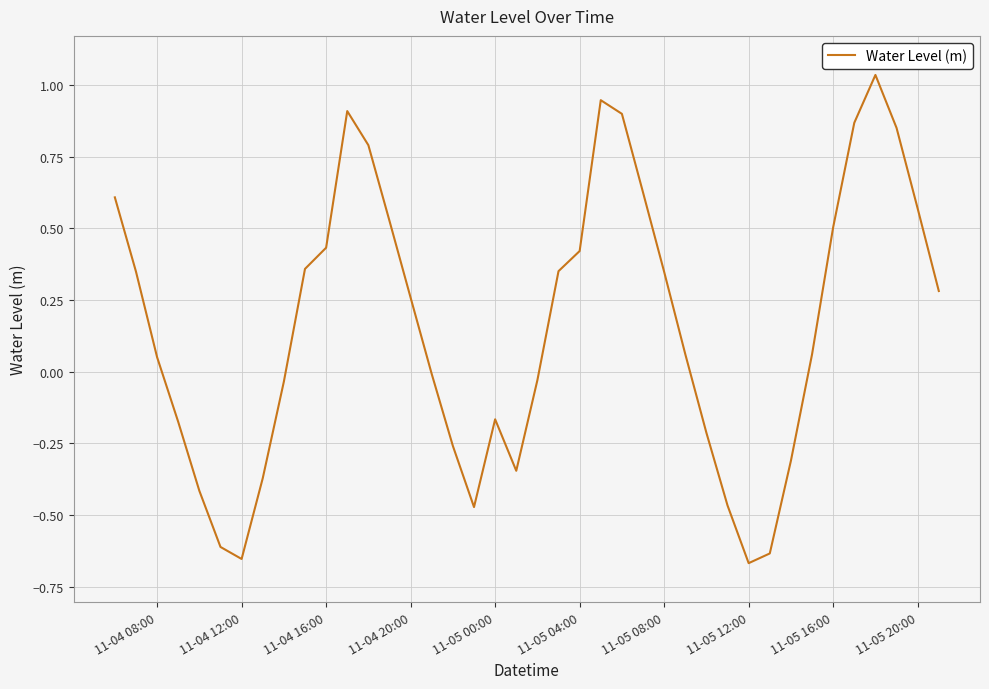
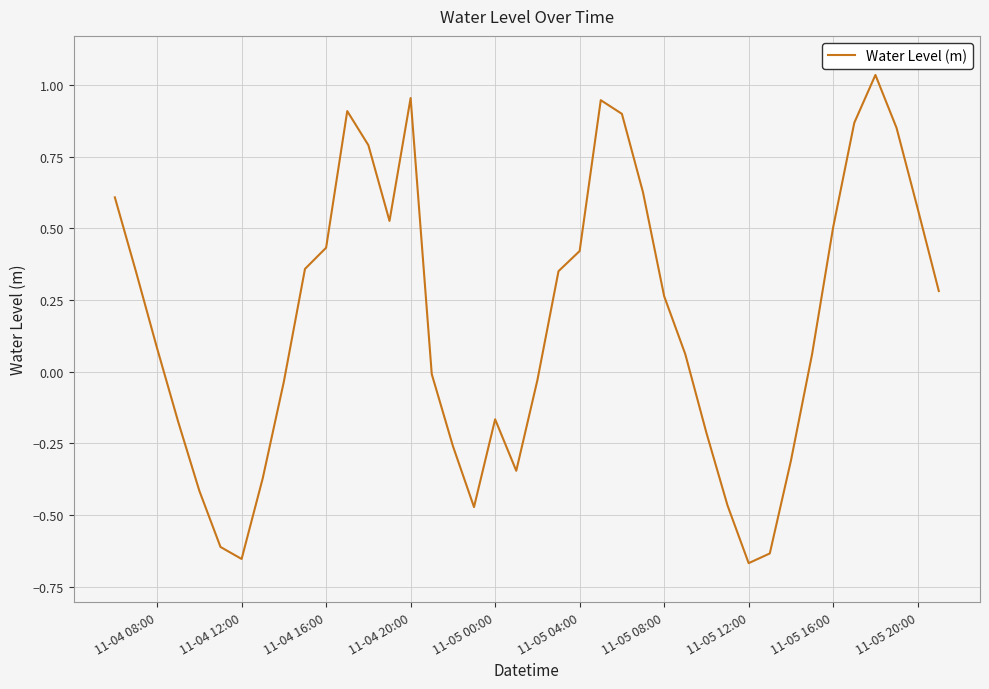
11-04 08:00: 0.05 -> 0.08
11-04 20:00: 0.26 -> 0.96
11-05 08:00: 0.35 -> 0.26
